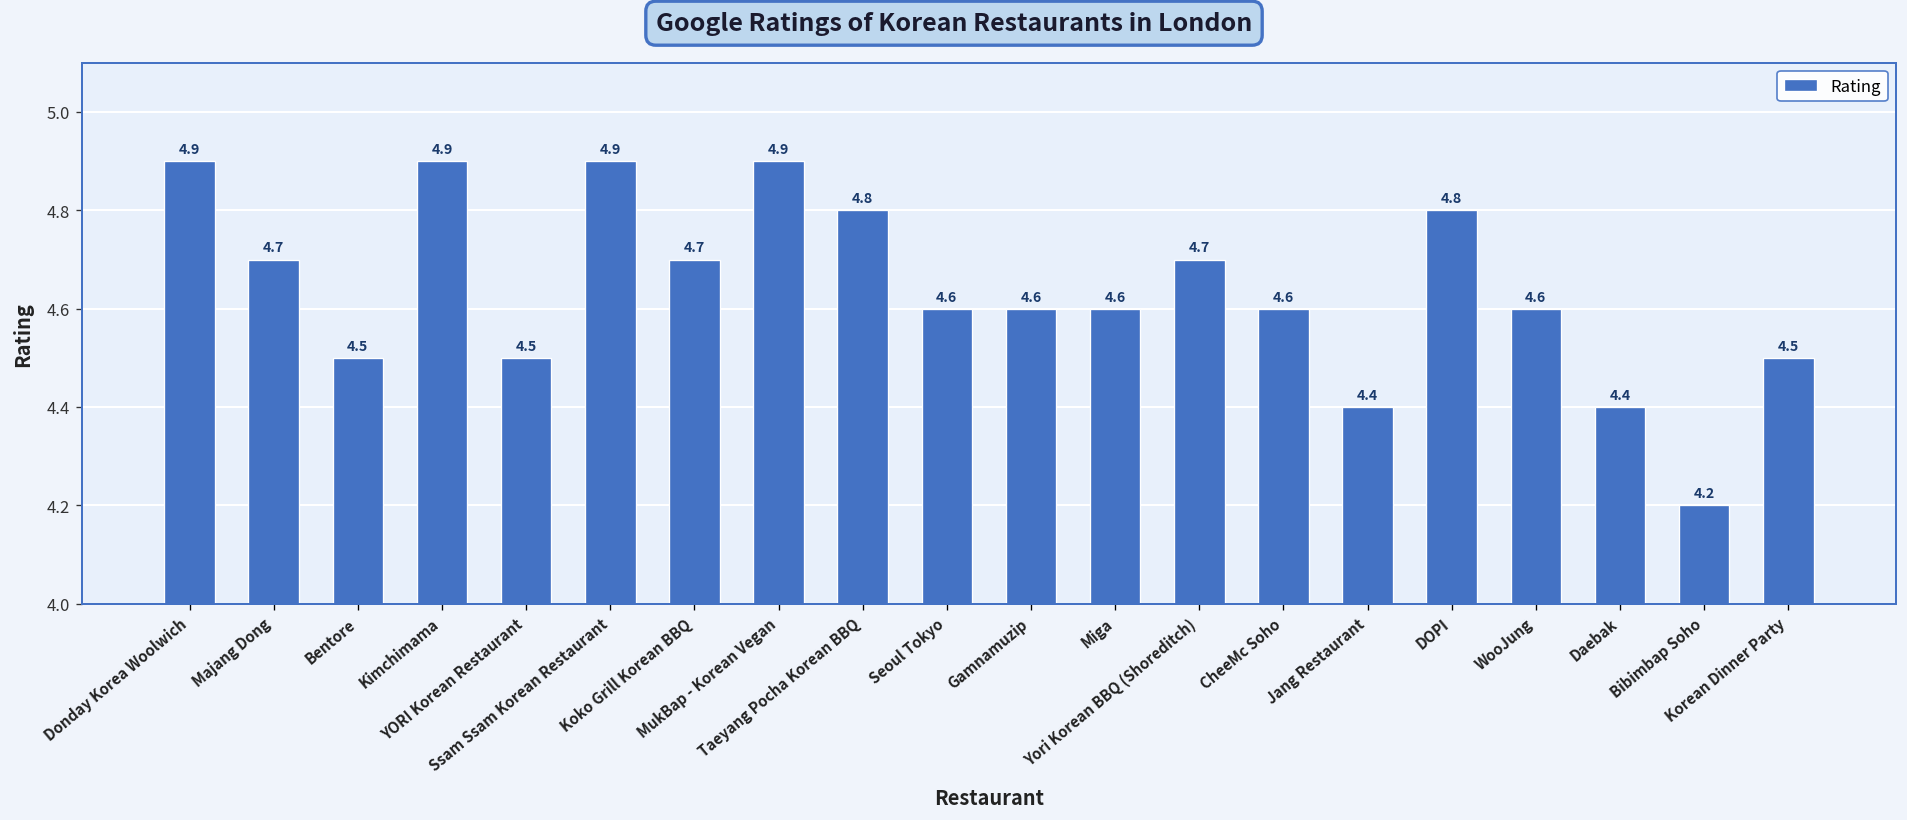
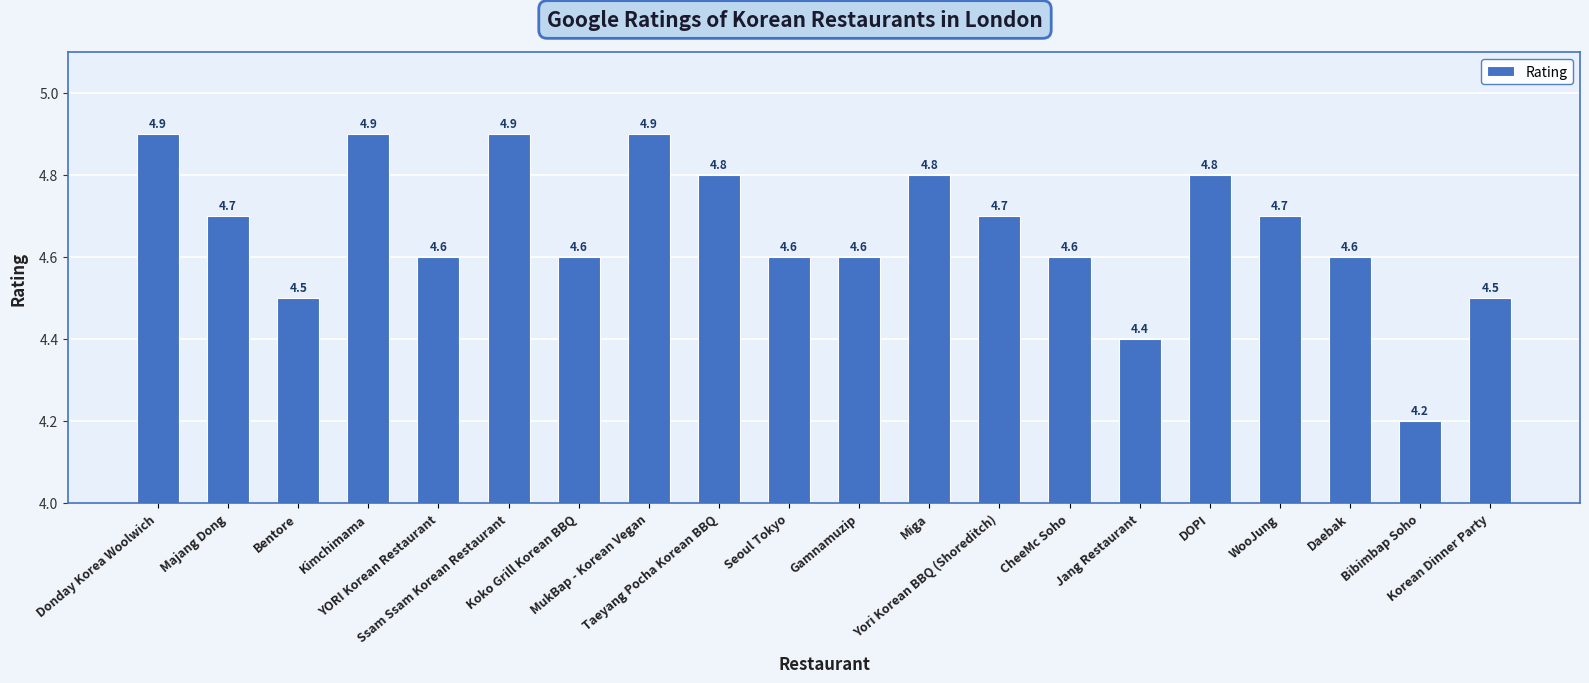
YORI Korean Restaurant: 4.5 -> 4.6
Koko Grill Korean BBQ: 4.7 -> 4.6
Miga: 4.6 -> 4.8
WooJung: 4.6 -> 4.7
Daebak: 4.4 -> 4.6
